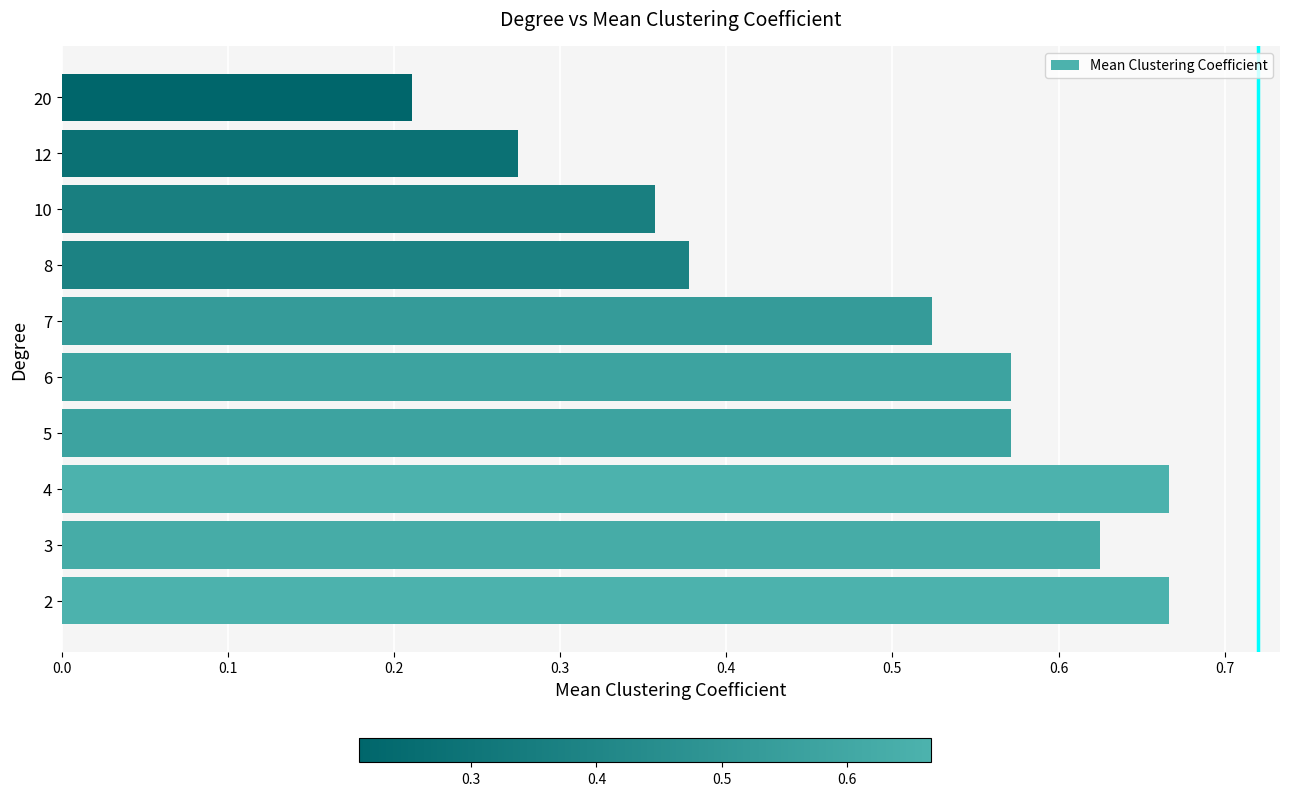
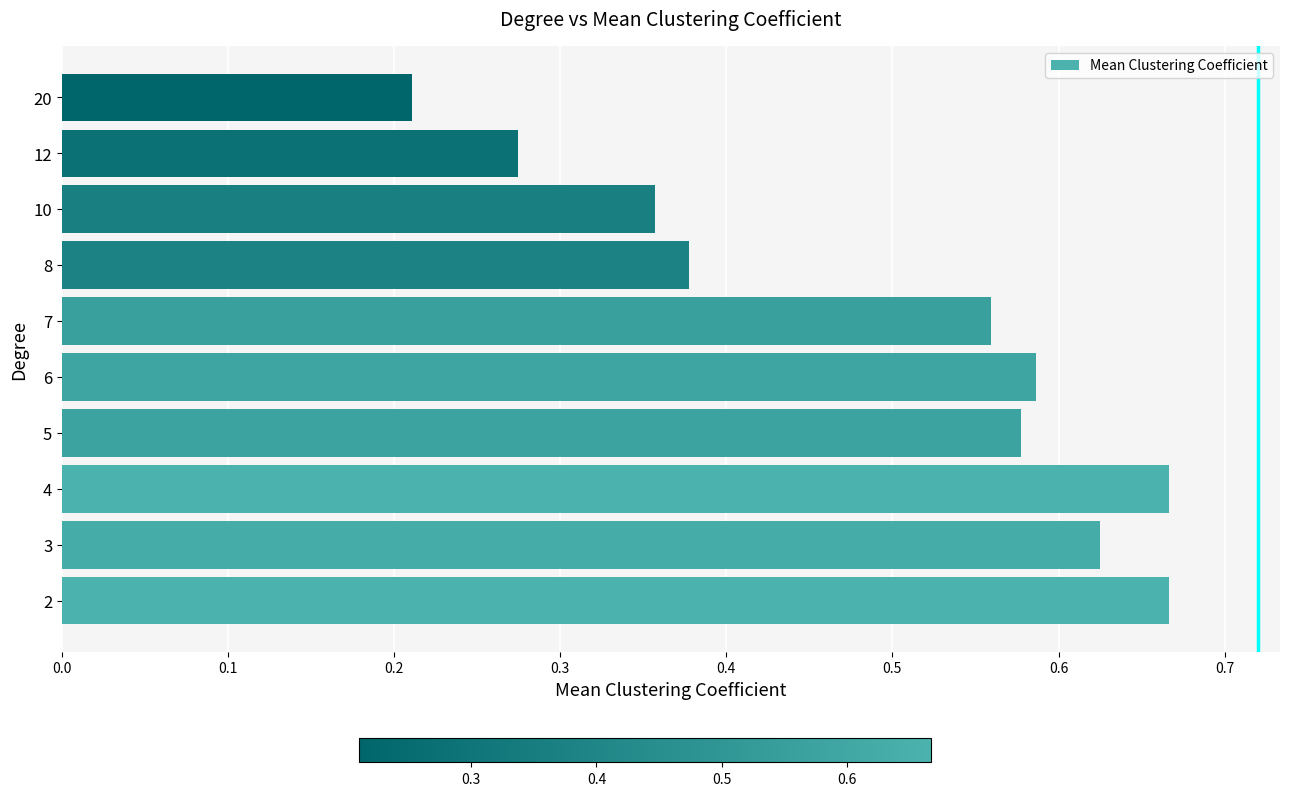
7: 0.524 -> 0.559
6: 0.571 -> 0.587
5: 0.571 -> 0.577
